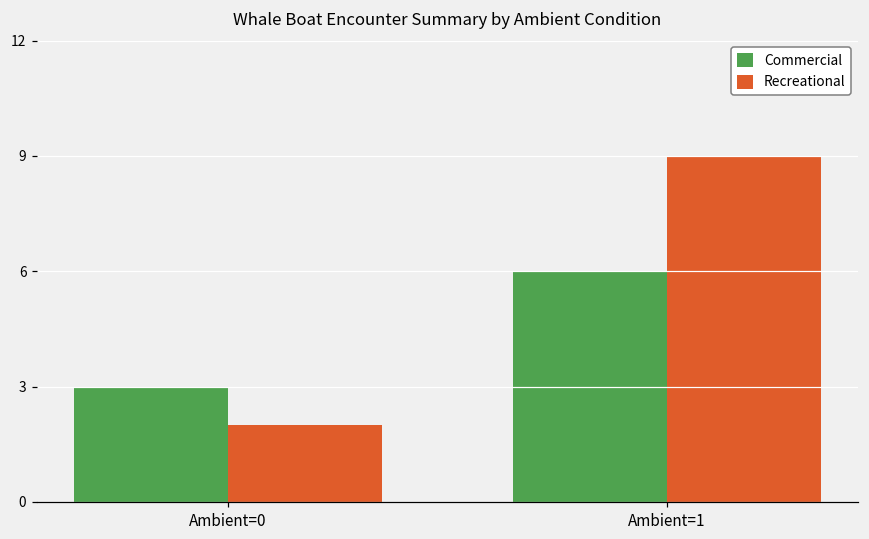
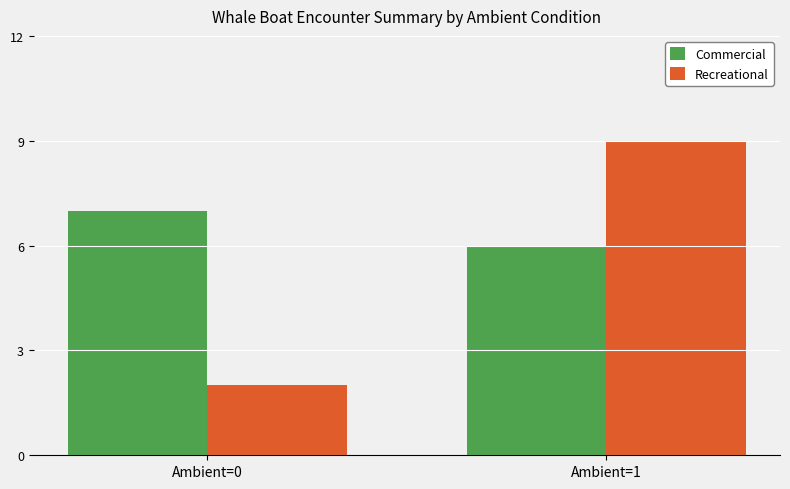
Commercial, Ambient=0: 3 -> 7
